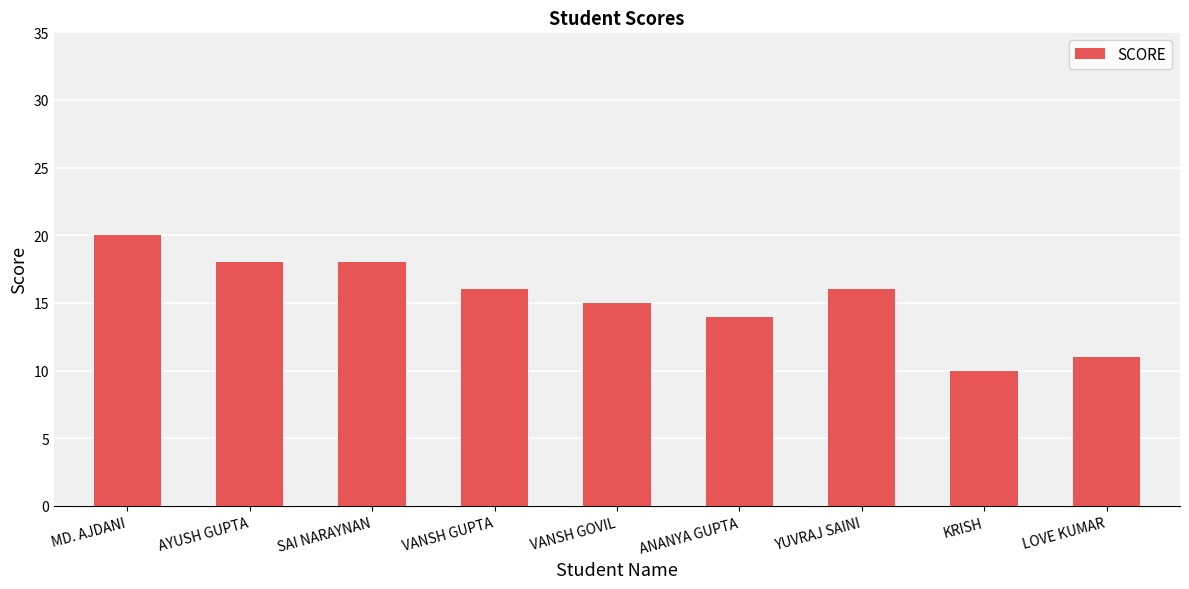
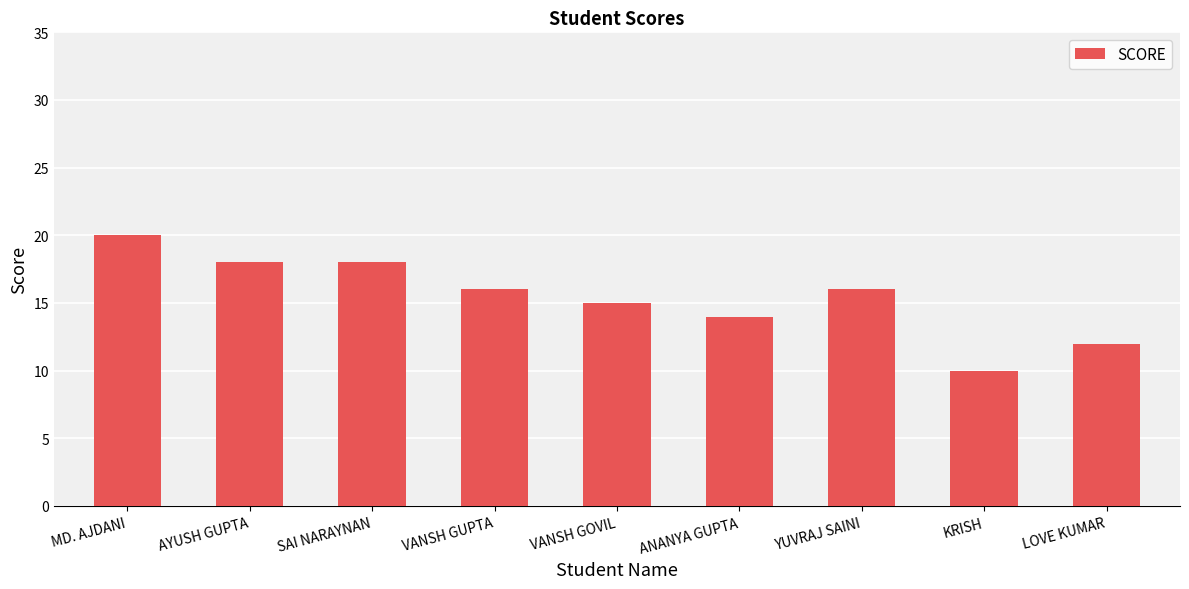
LOVE KUMAR: 11 -> 12
